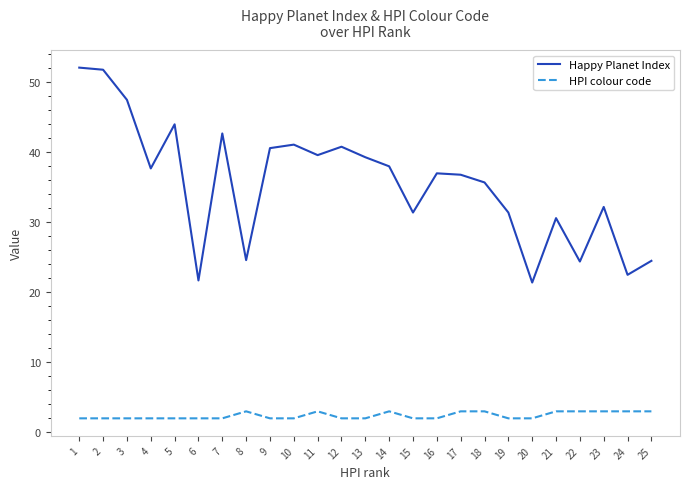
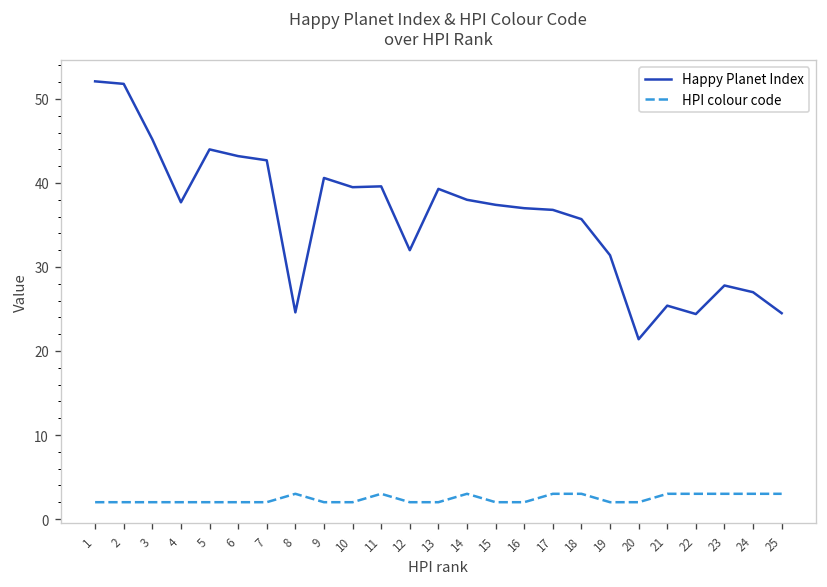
Happy Planet Index, 3: 48 -> 45
Happy Planet Index, 6: 22 -> 43
Happy Planet Index, 10: 41 -> 40
Happy Planet Index, 12: 41 -> 32
Happy Planet Index, 15: 31 -> 37
Happy Planet Index, 21: 31 -> 25
Happy Planet Index, 23: 32 -> 28
Happy Planet Index, 24: 23 -> 27
